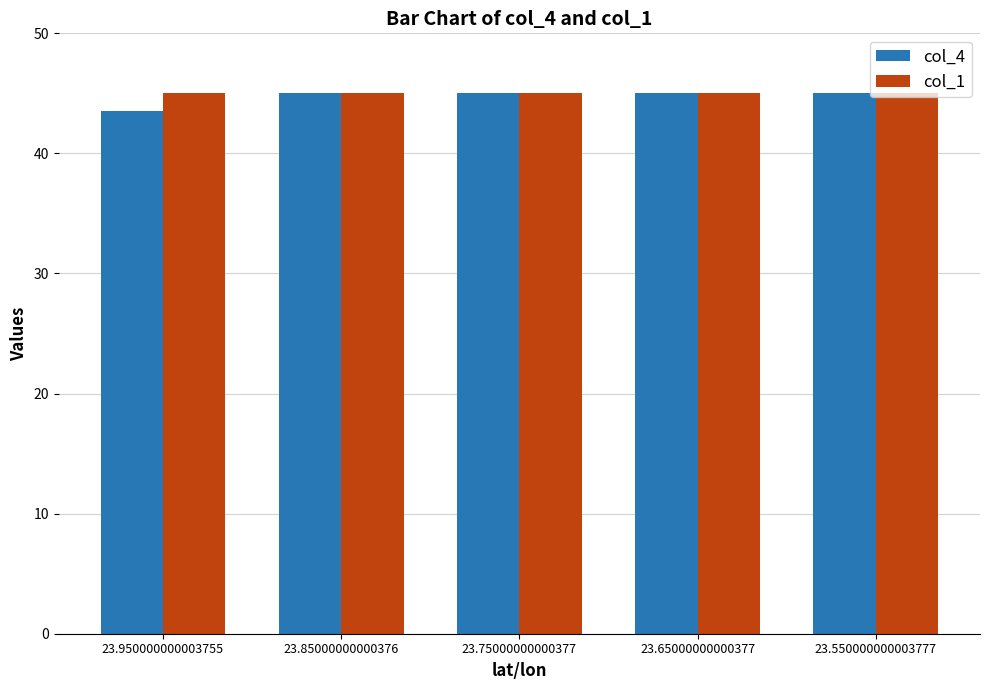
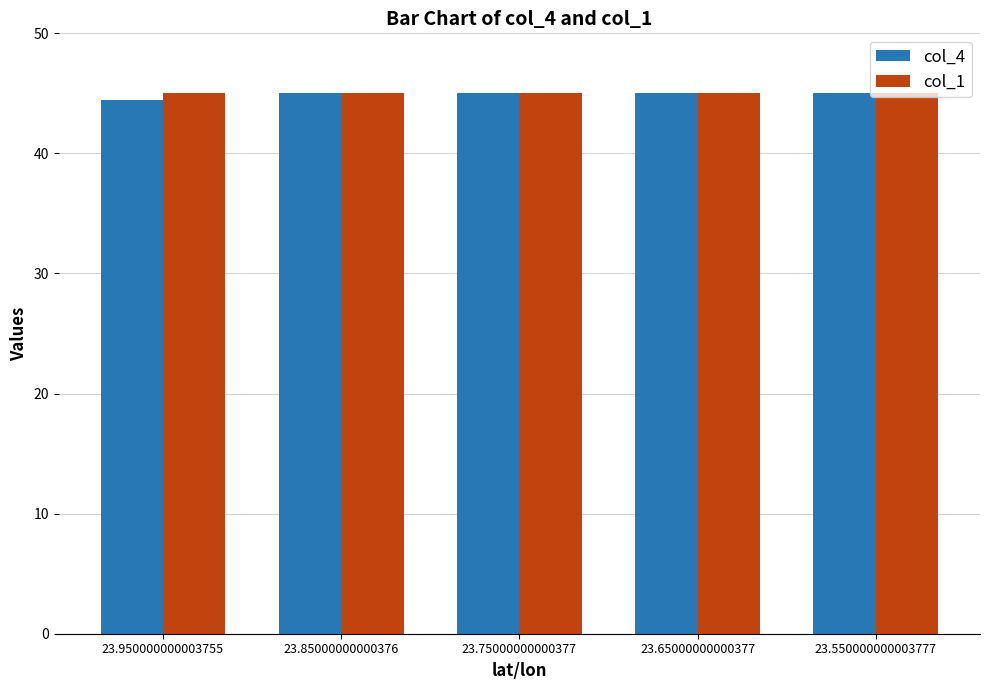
col_4, 23.950000000003755: 43.5 -> 44.4
